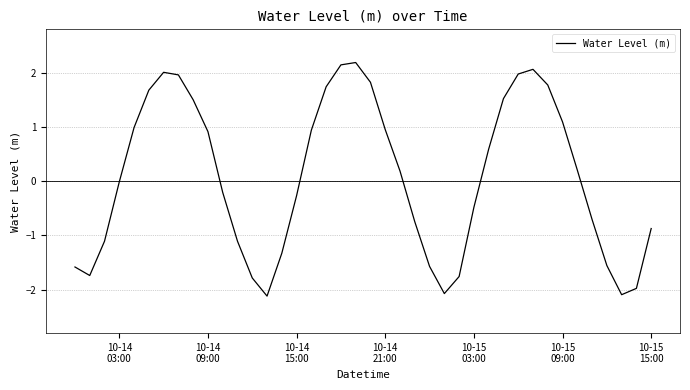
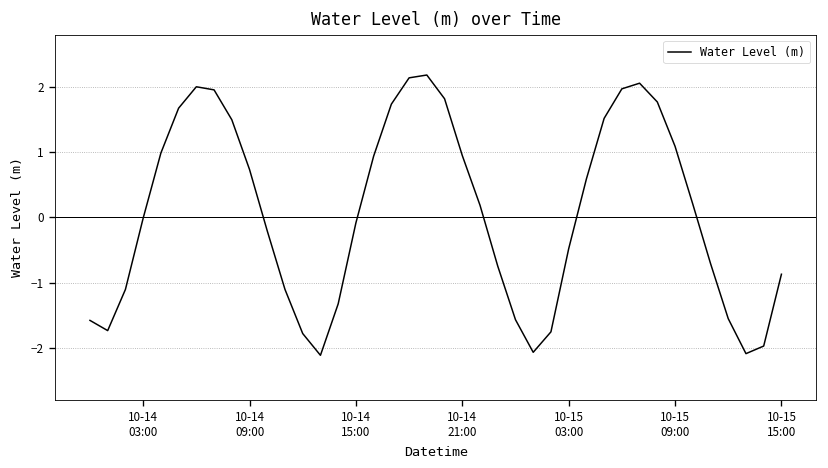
10-14 09:00: 0.9 -> 0.7
10-14 15:00: -0.3 -> -0.1
